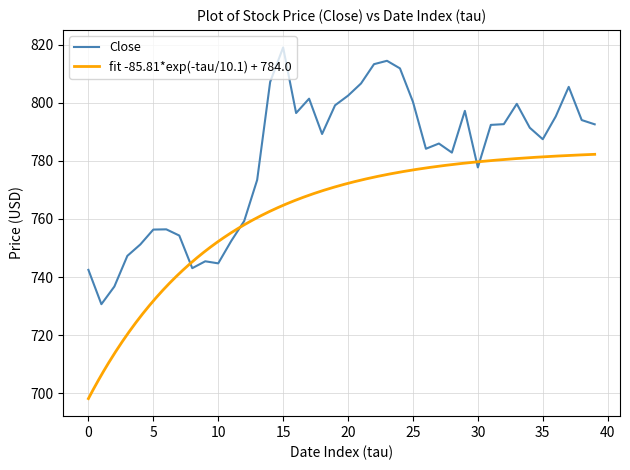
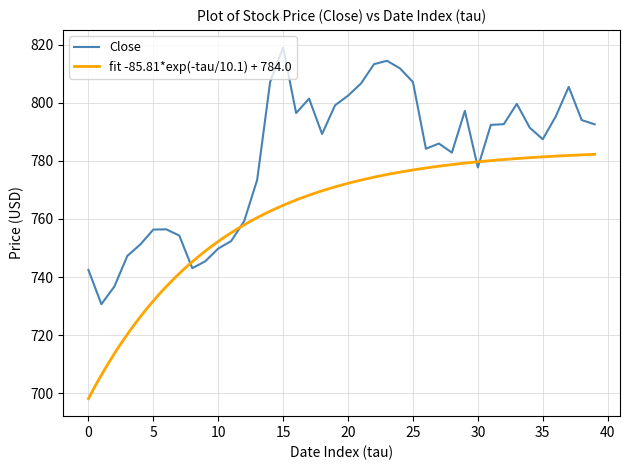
Close, 10: 745 -> 750
Close, 25: 800 -> 807
